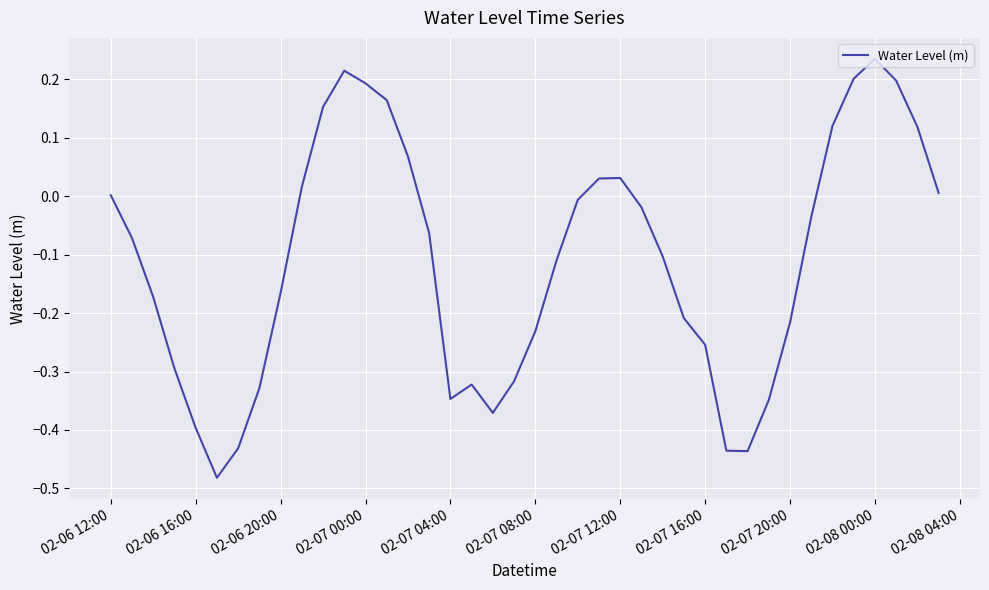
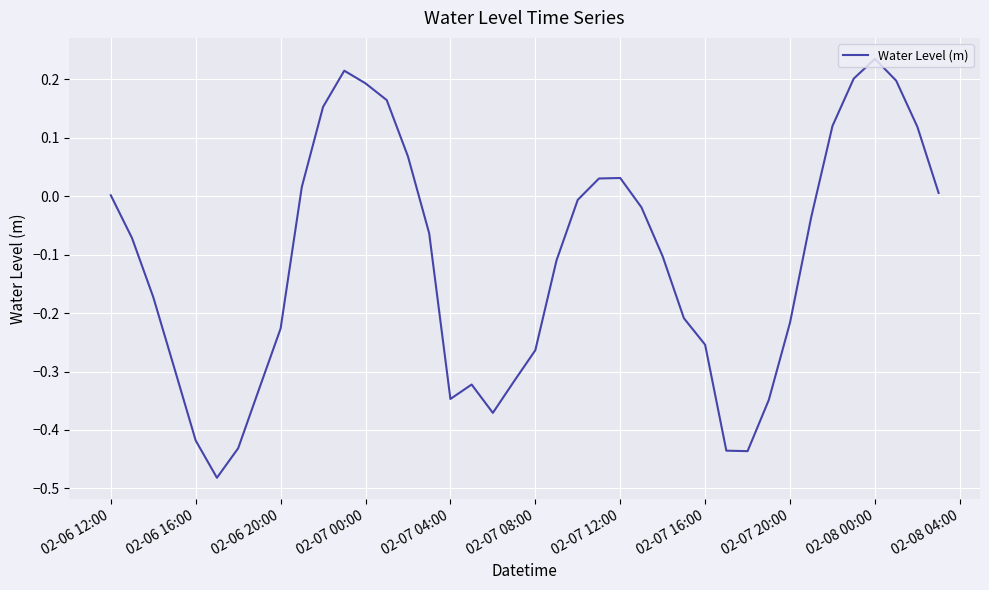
02-06 16:00: -0.40 -> -0.42
02-06 20:00: -0.17 -> -0.23
02-07 08:00: -0.23 -> -0.26
